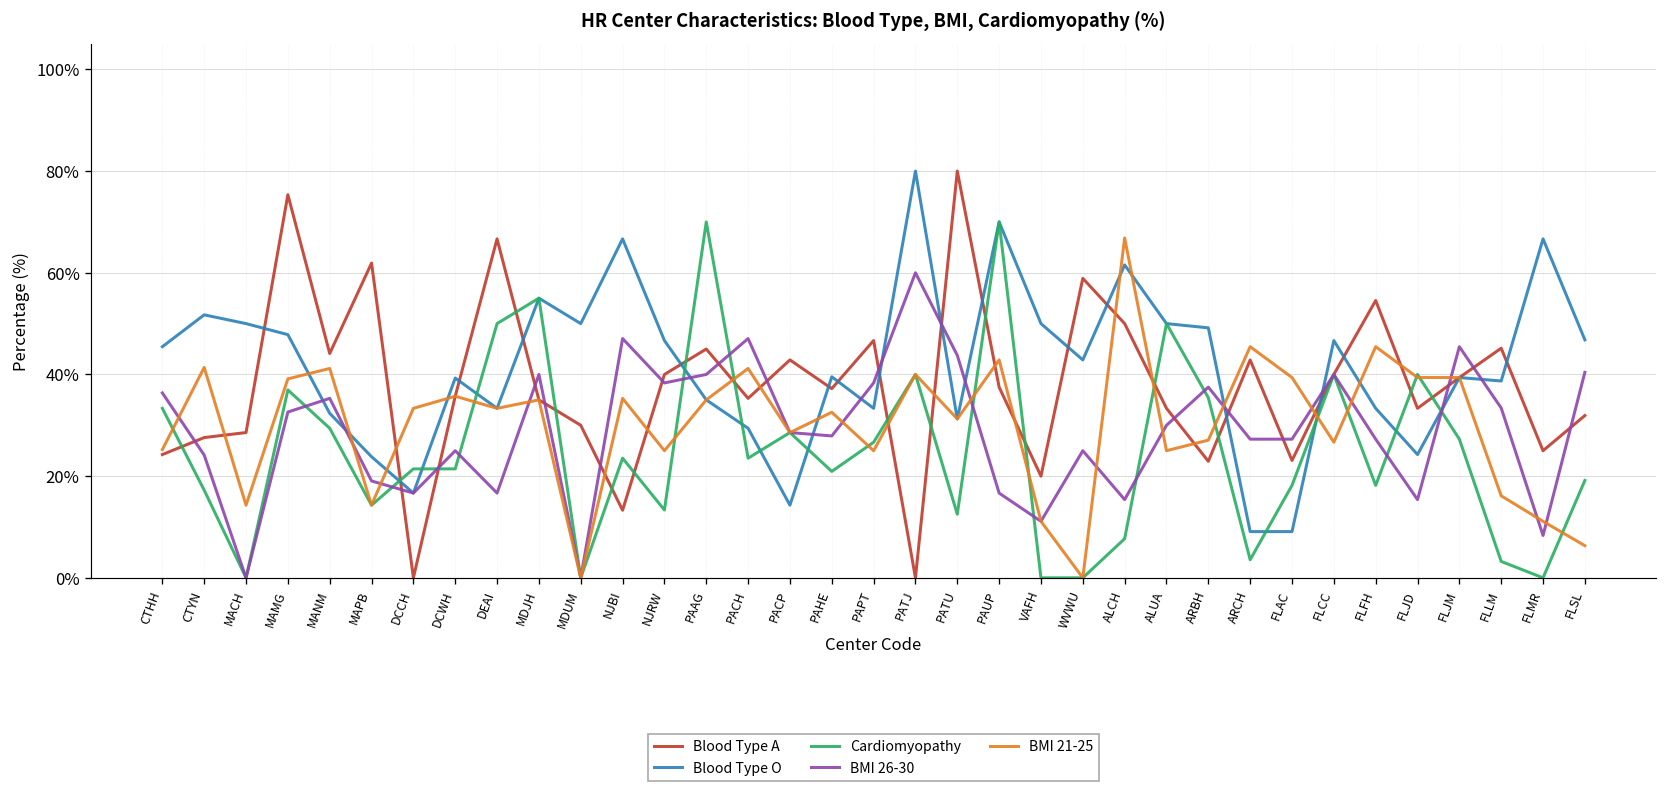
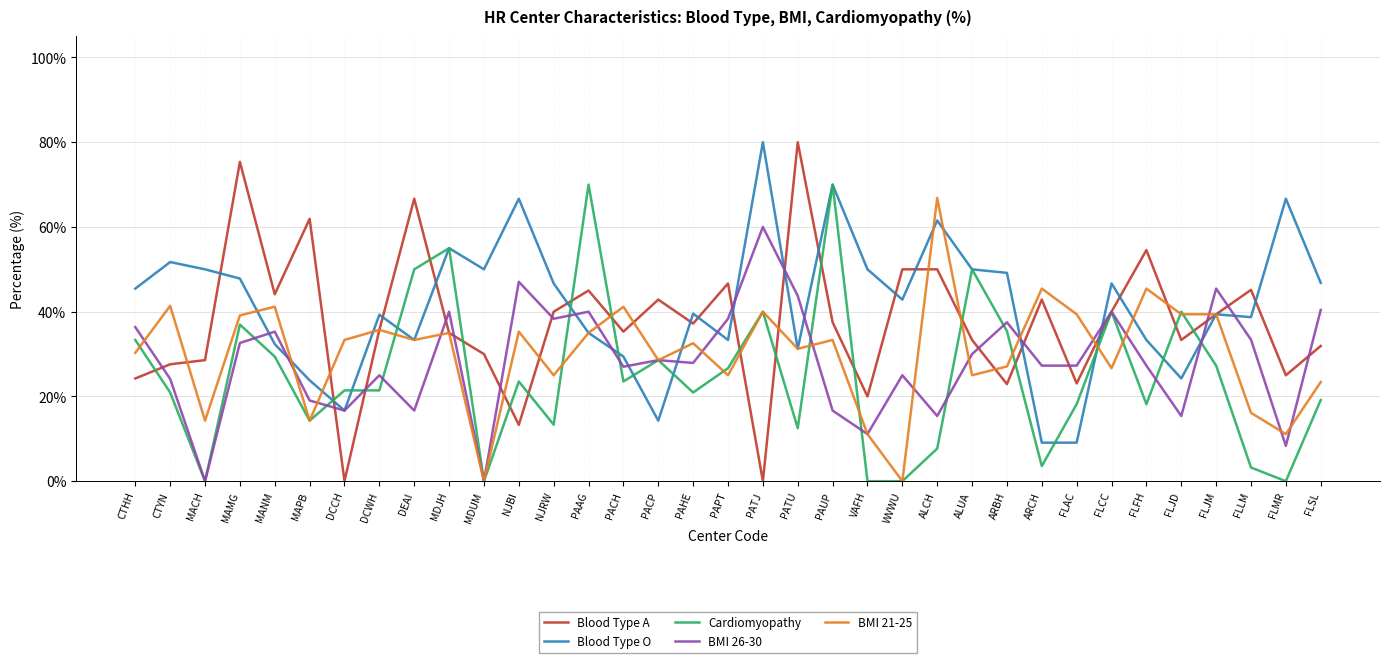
BMI 21-25, CTHH: 25% -> 30%
Cardiomyopathy, CTYN: 17% -> 21%
BMI 26-30, PACH: 47% -> 27%
BMI 21-25, PAUP: 43% -> 33%
Blood Type A, WVWU: 59% -> 50%
BMI 21-25, FLSL: 6% -> 23%
